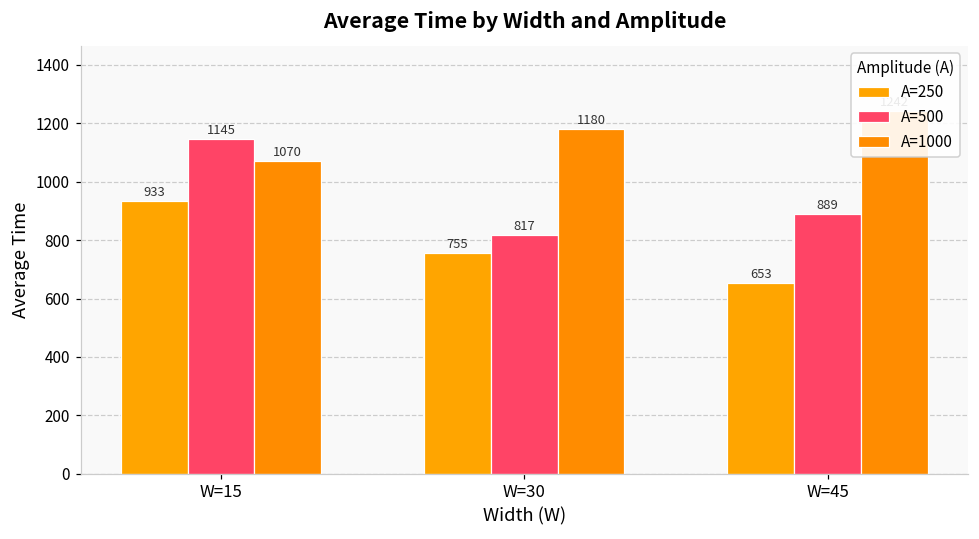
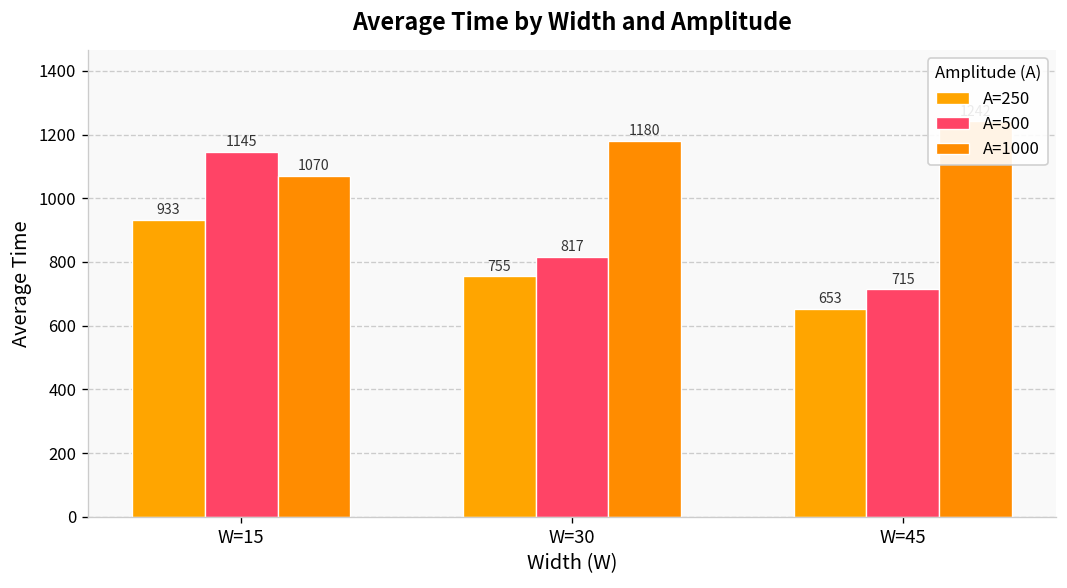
A=500, W=45: 889 -> 715
